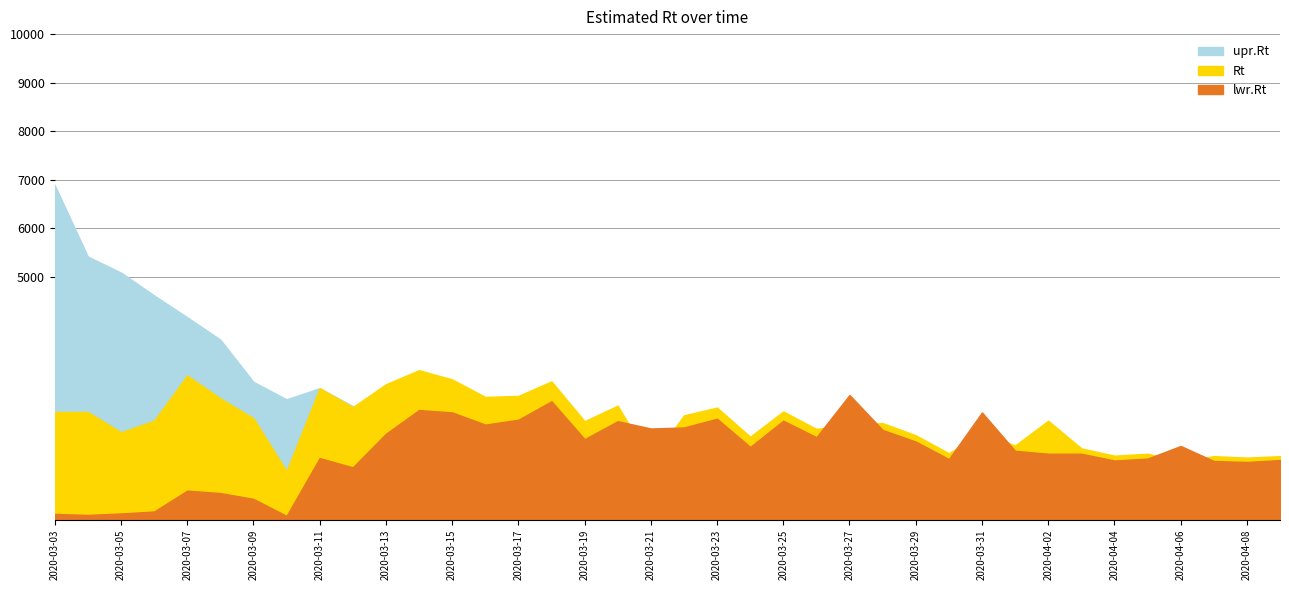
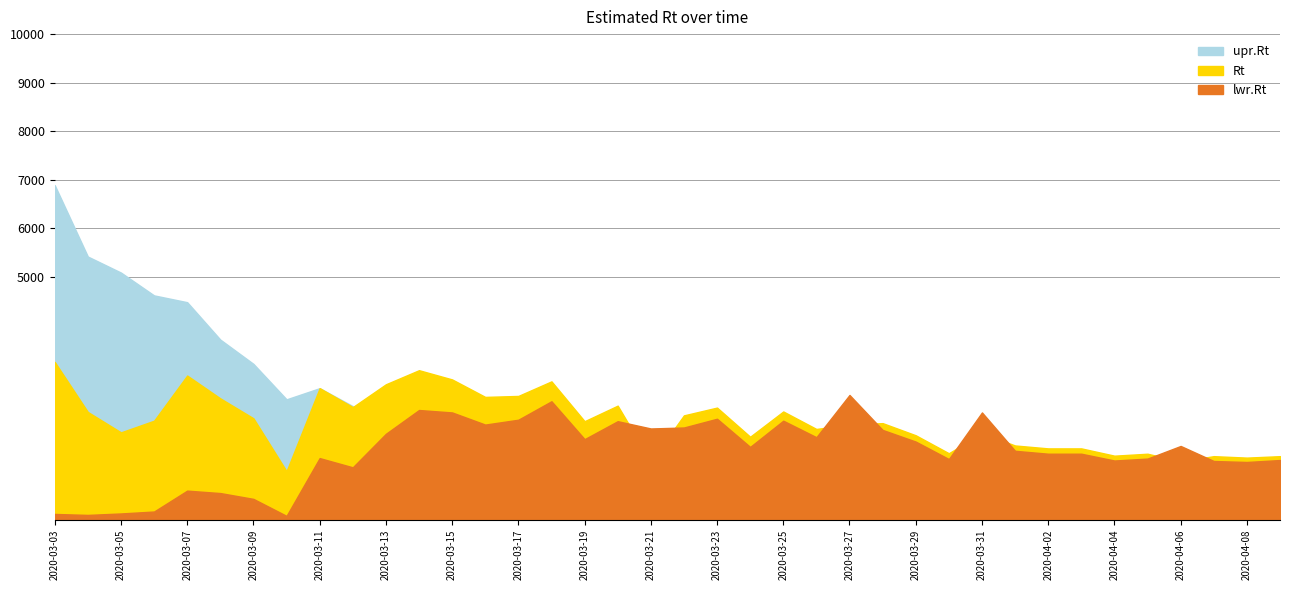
Rt, 2020-03-03: 2200 -> 3300
upr.Rt, 2020-03-07: 4200 -> 4500
upr.Rt, 2020-03-09: 2800 -> 3200
Rt, 2020-04-02: 2000 -> 1500
